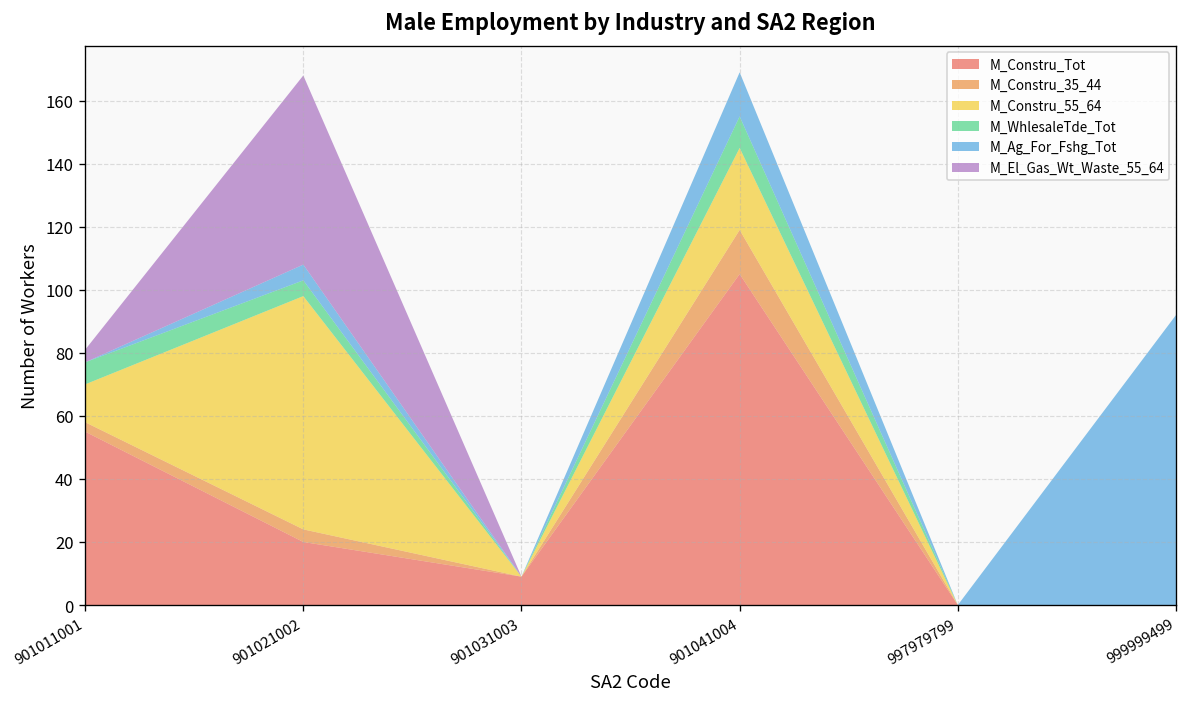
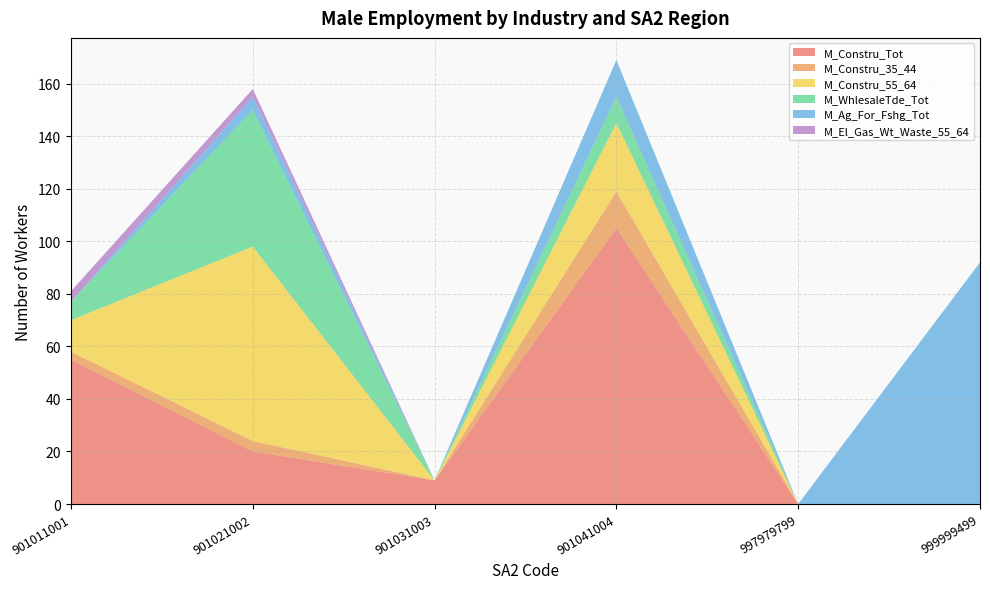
M_WhlesaleTde_Tot, 901021002: 5 -> 52
M_El_Gas_Wt_Waste_55_64, 901021002: 60 -> 3
